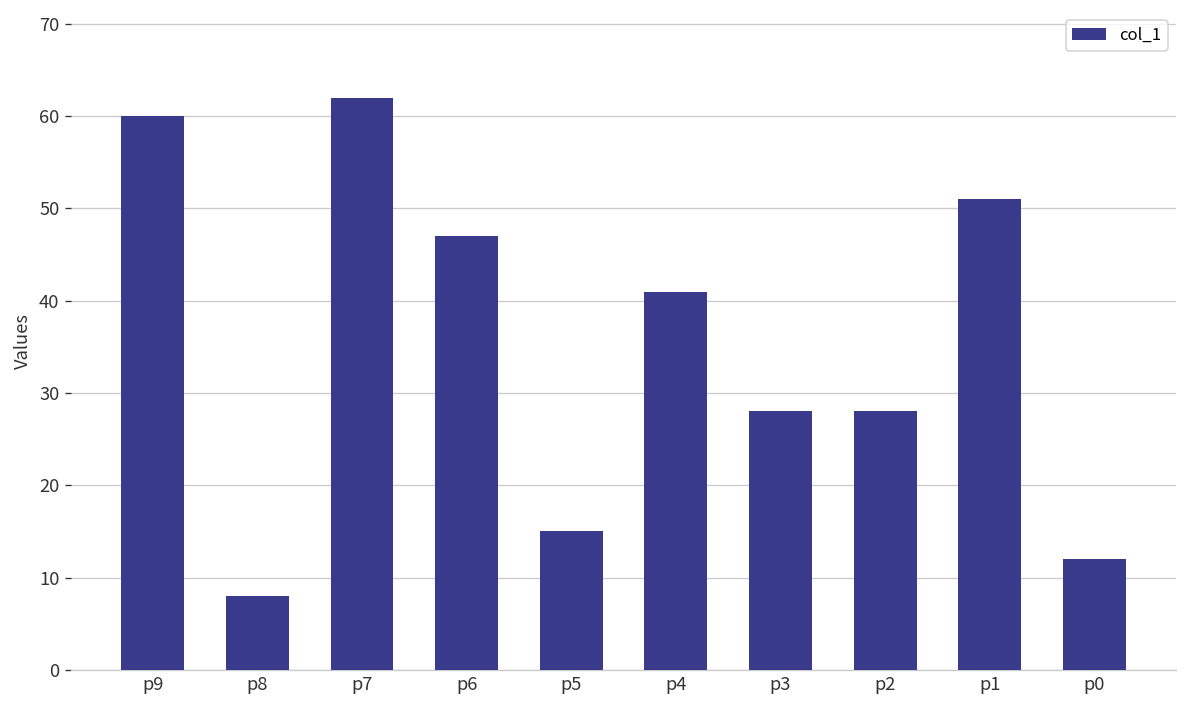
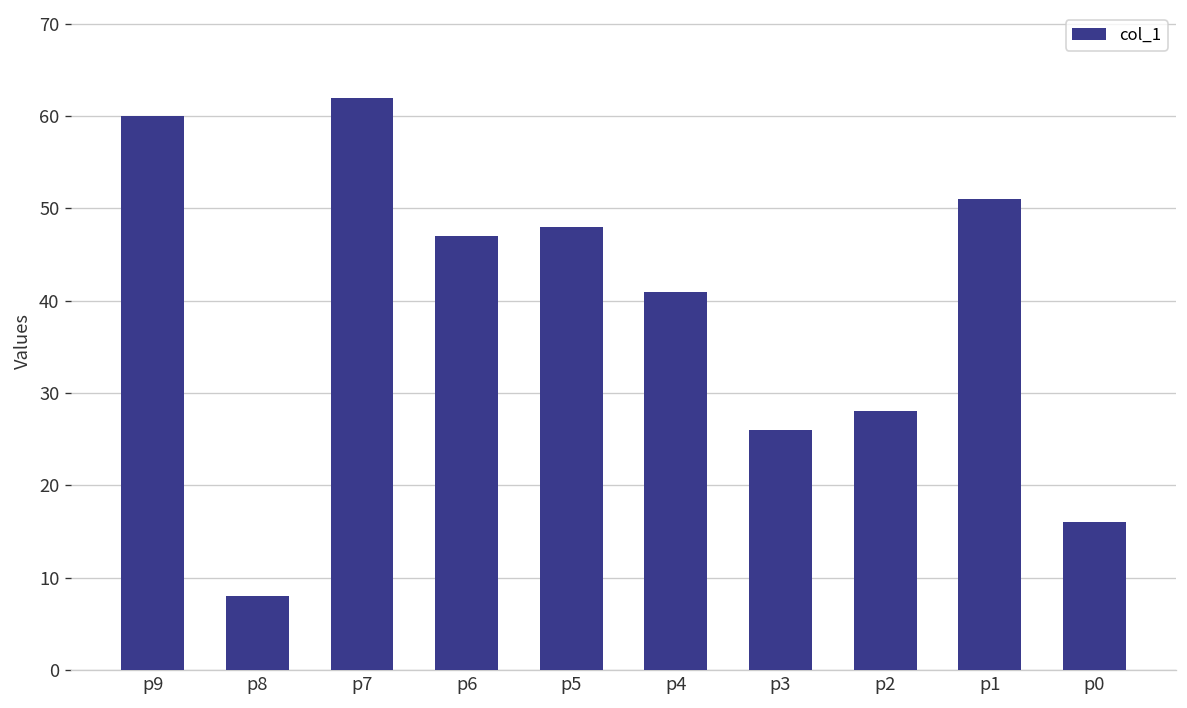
p5: 15 -> 48
p3: 28 -> 26
p0: 12 -> 16
